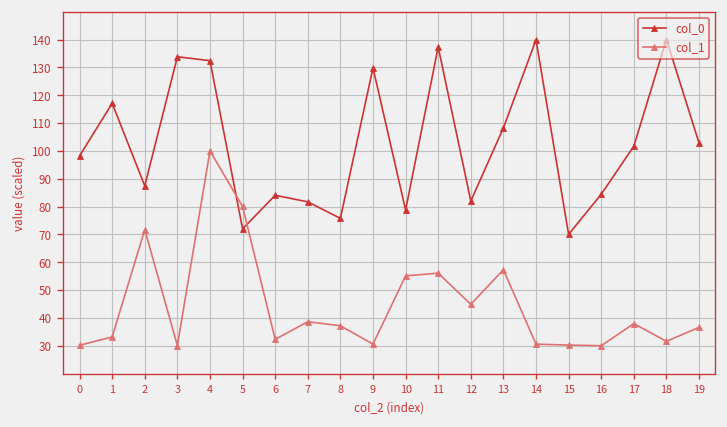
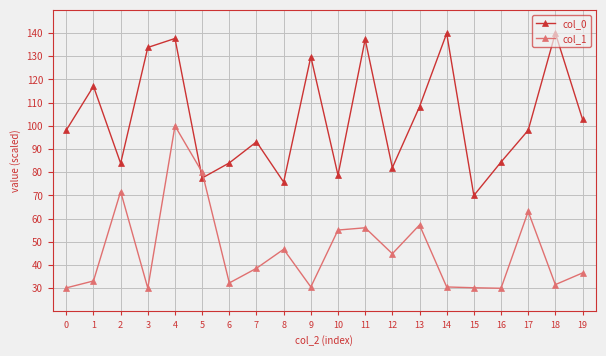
col_0, 2: 87 -> 84
col_0, 4: 132 -> 138
col_0, 5: 72 -> 78
col_0, 7: 82 -> 93
col_1, 8: 37 -> 47
col_0, 17: 102 -> 98
col_1, 17: 38 -> 63
